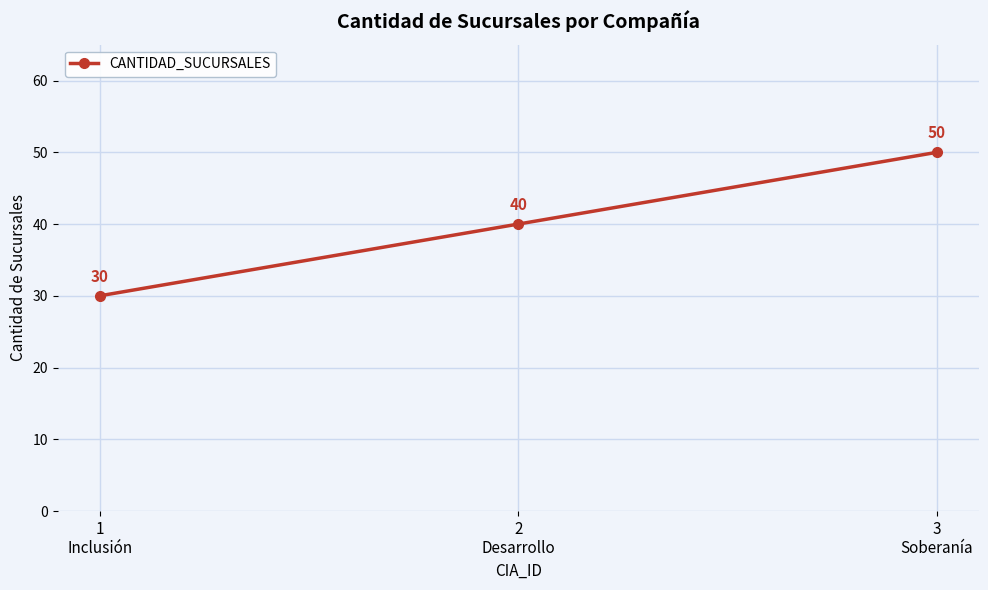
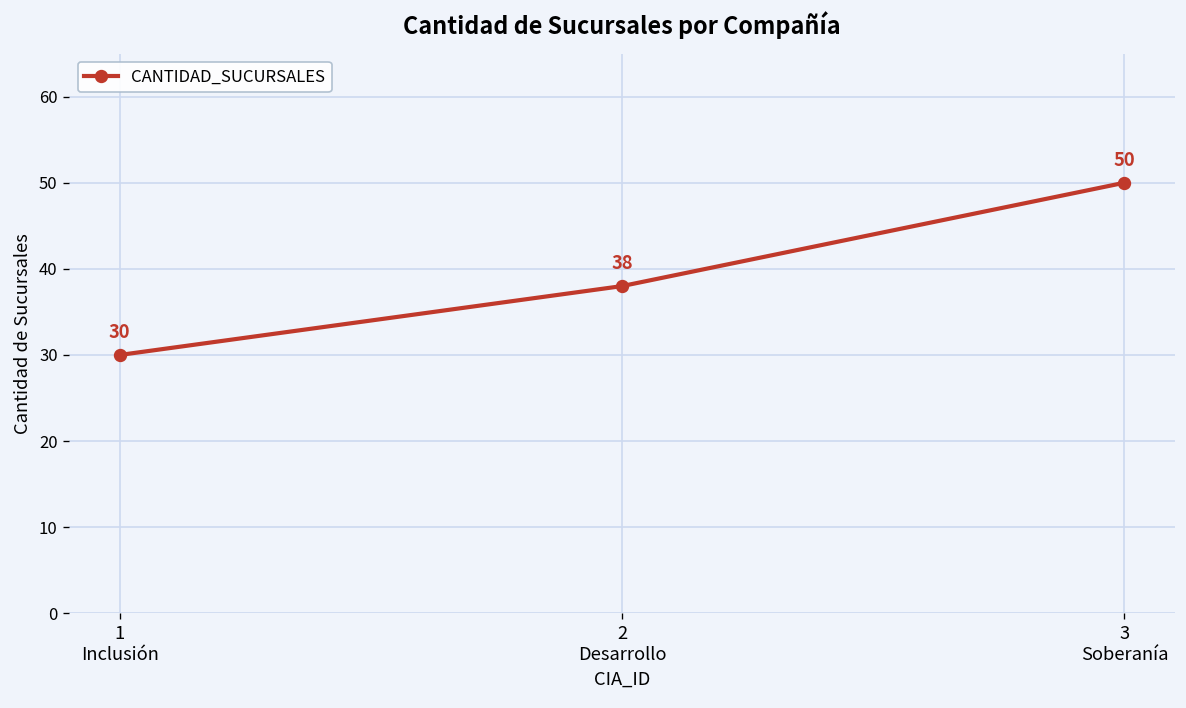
2 Desarrollo: 40 -> 38
